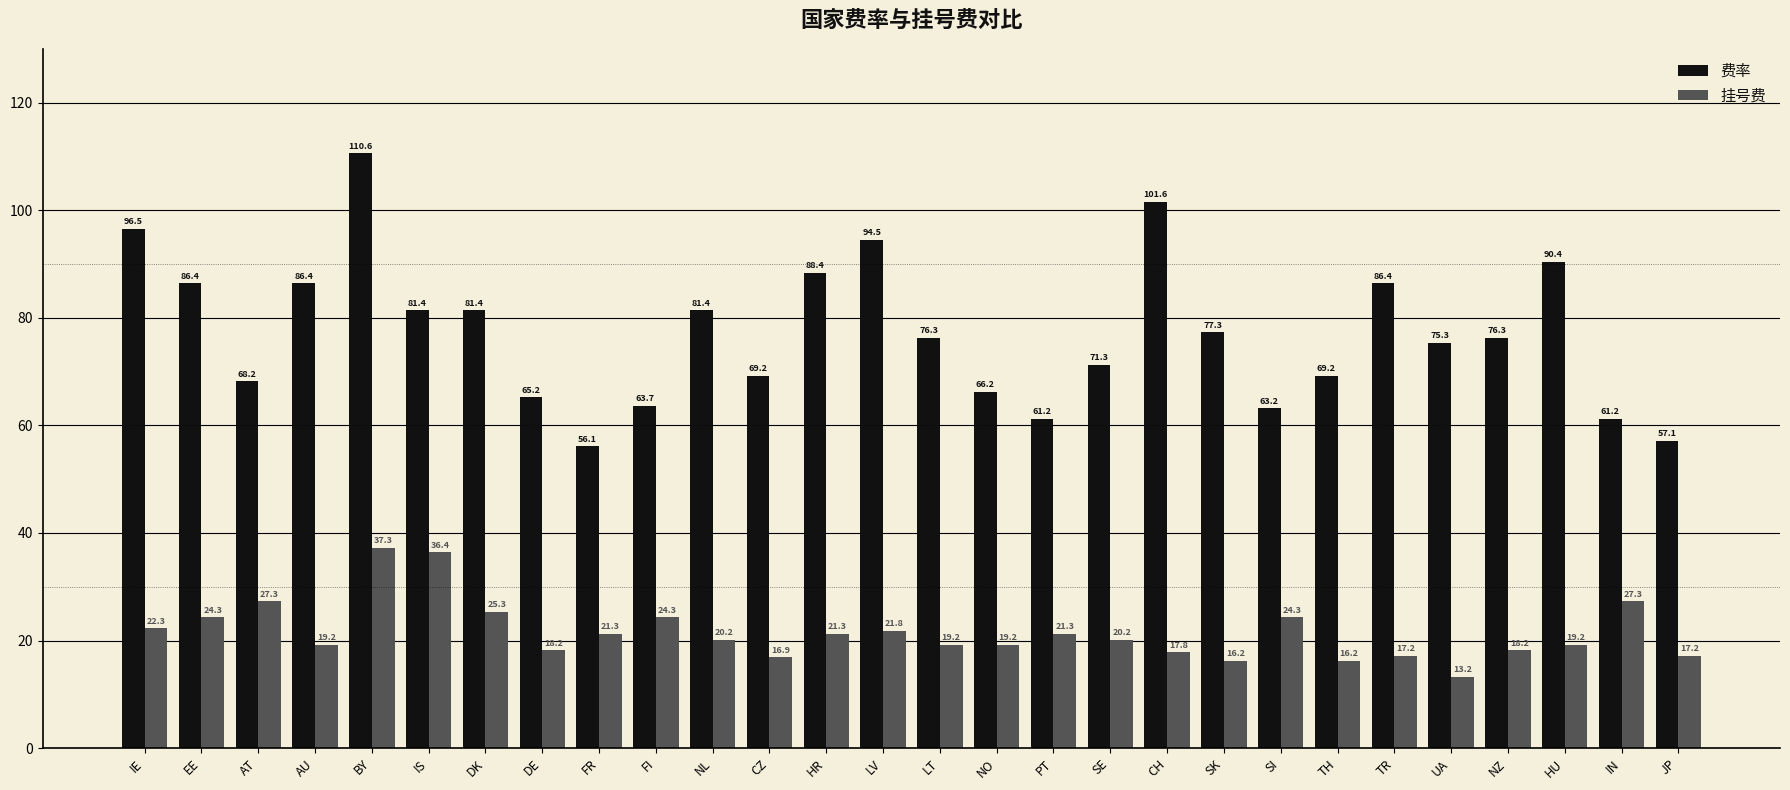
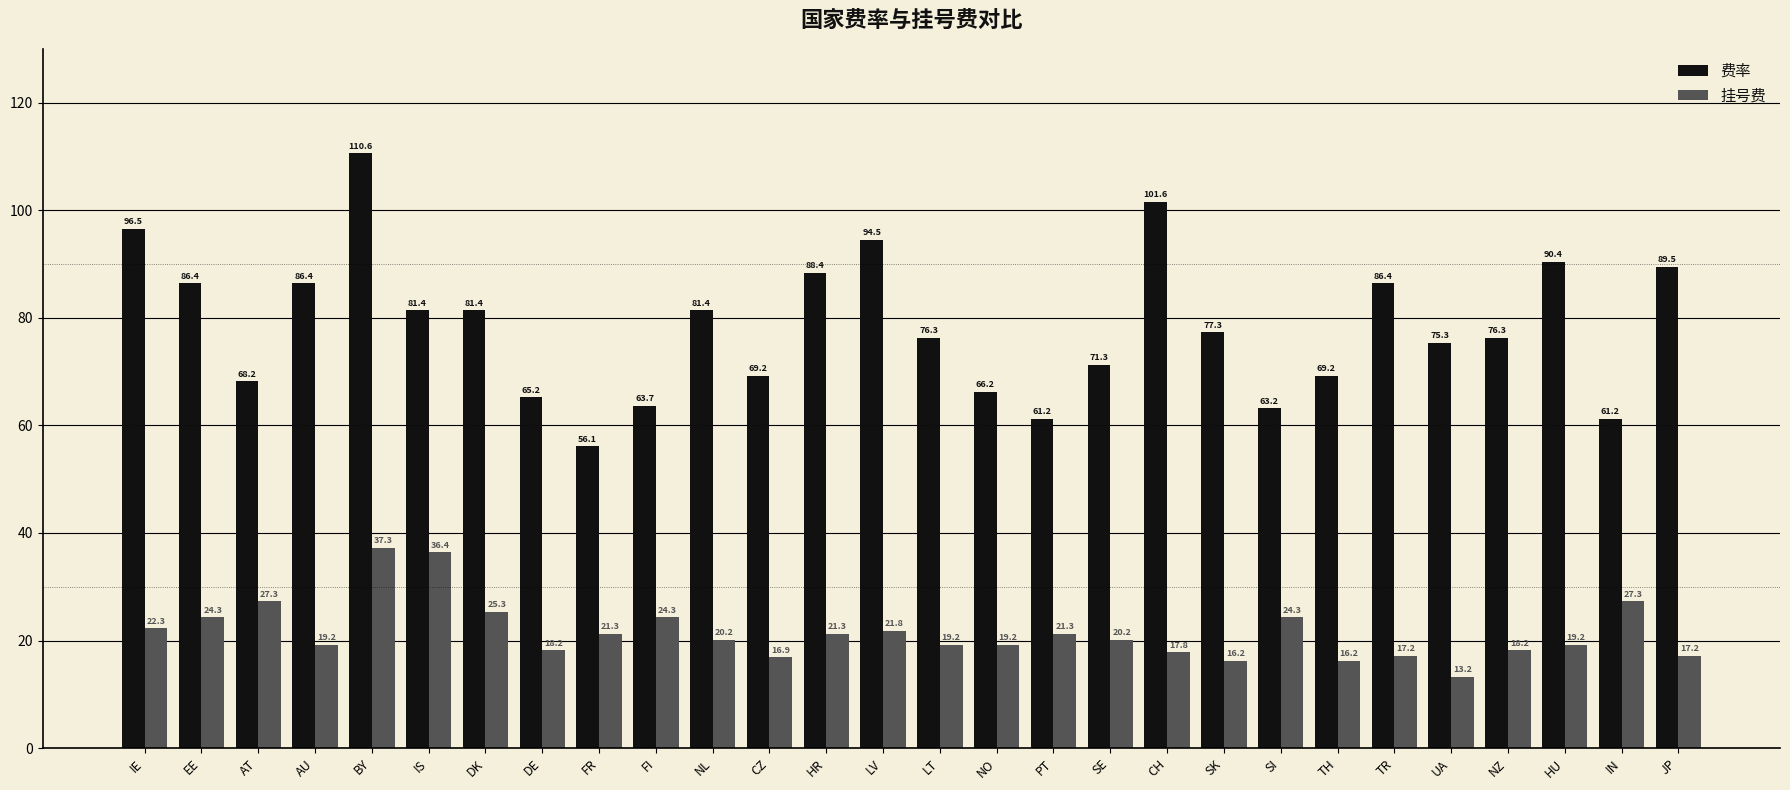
费率, JP: 57.1 -> 89.5
